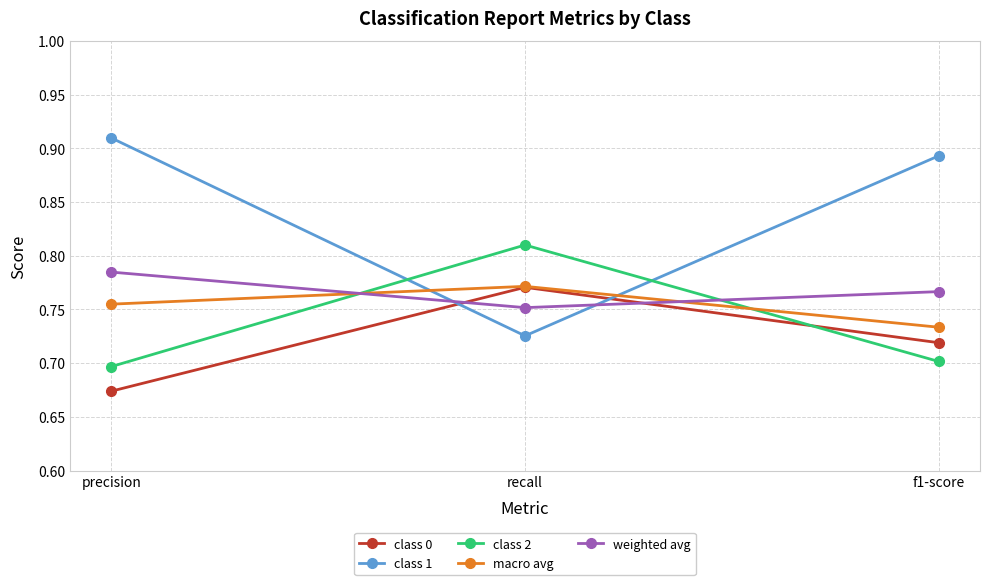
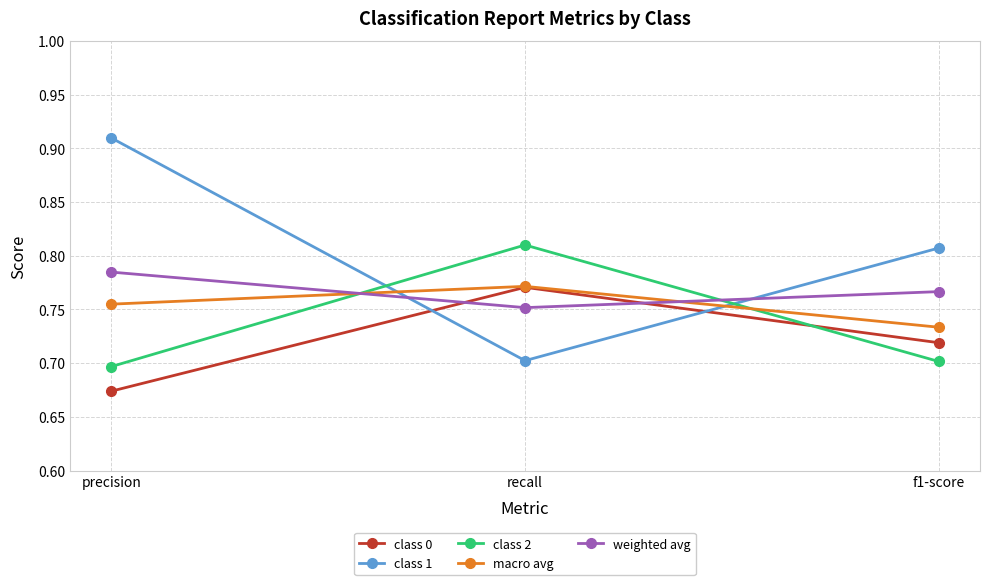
class 1, recall: 0.725 -> 0.702
class 1, f1-score: 0.893 -> 0.807
